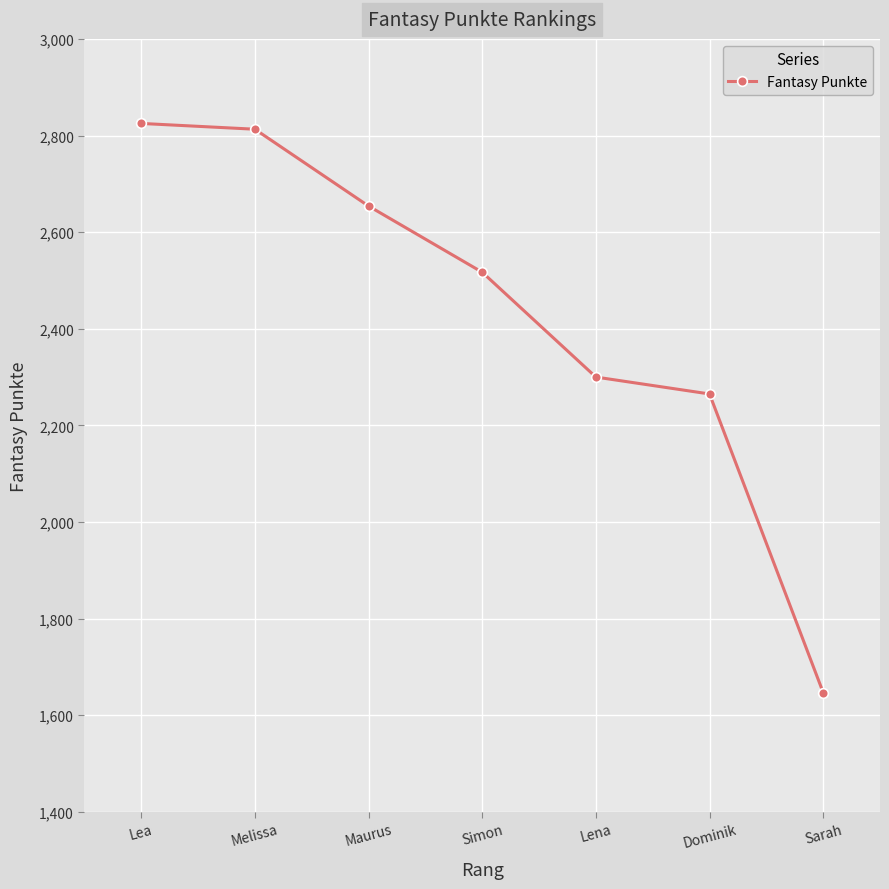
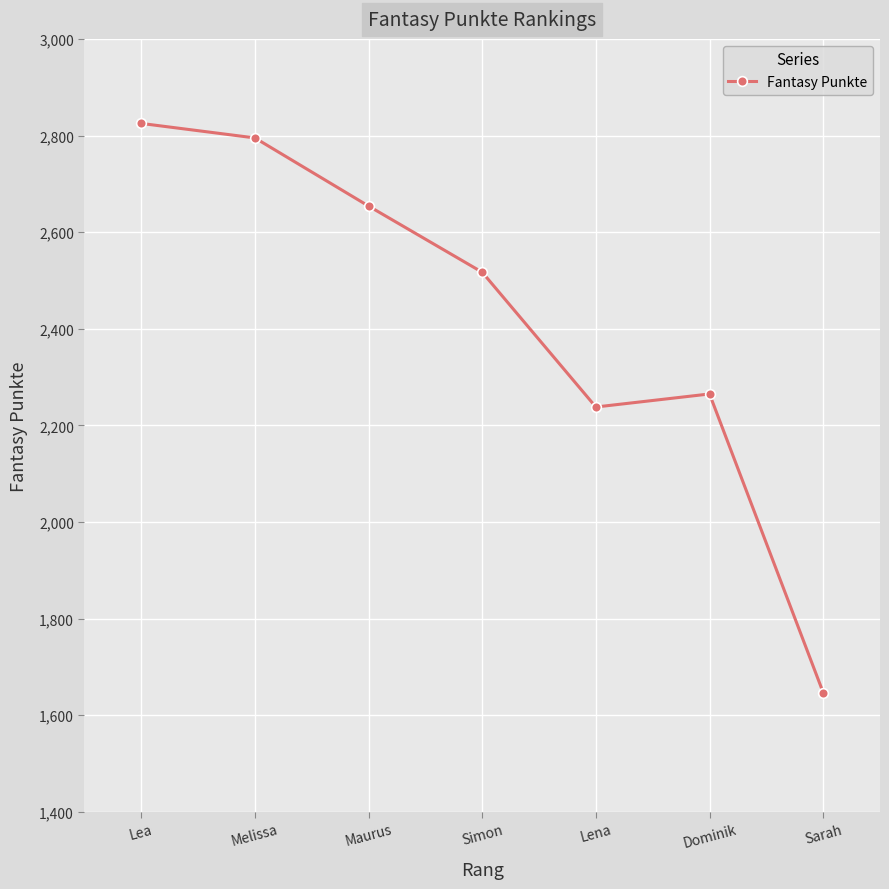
Melissa: 2,810 -> 2,800
Lena: 2,300 -> 2,240
